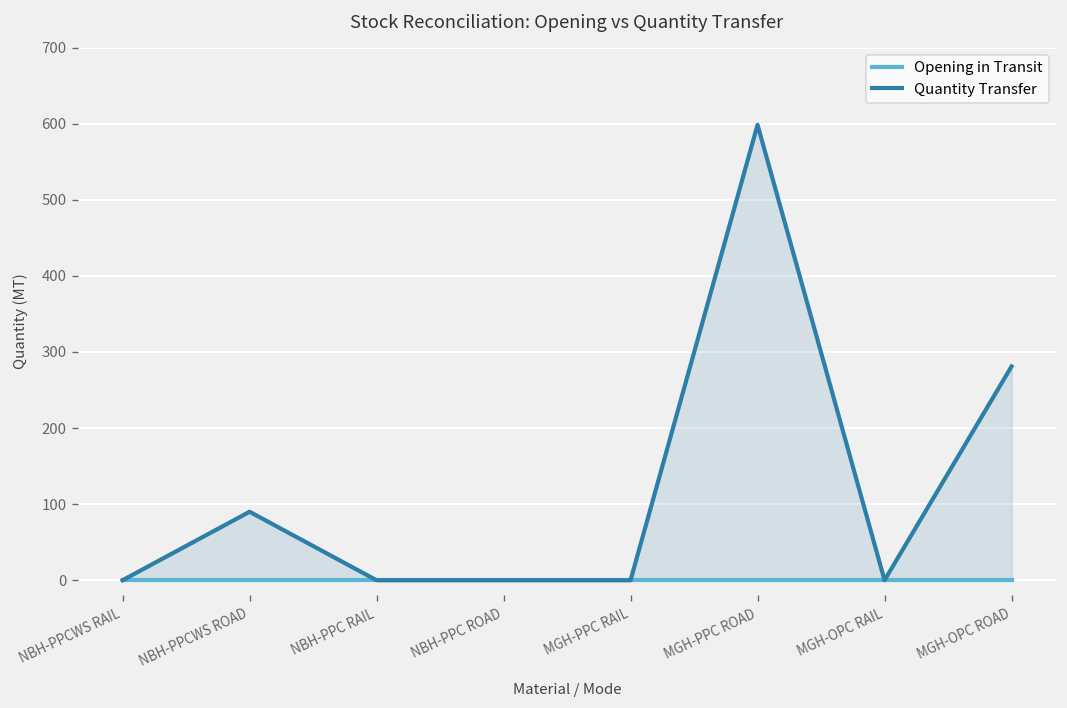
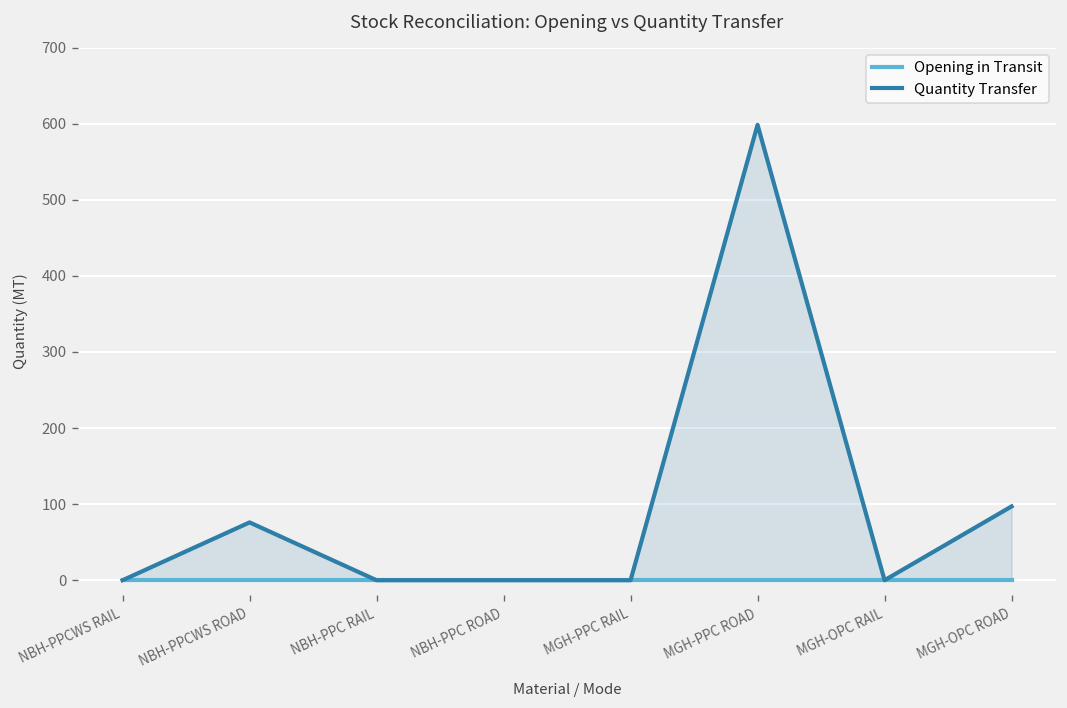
Quantity Transfer, NBH-PPCWS ROAD: 90 -> 80
Quantity Transfer, MGH-OPC ROAD: 280 -> 100
